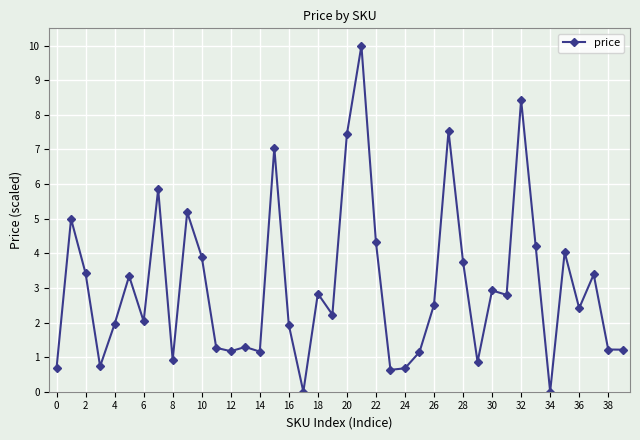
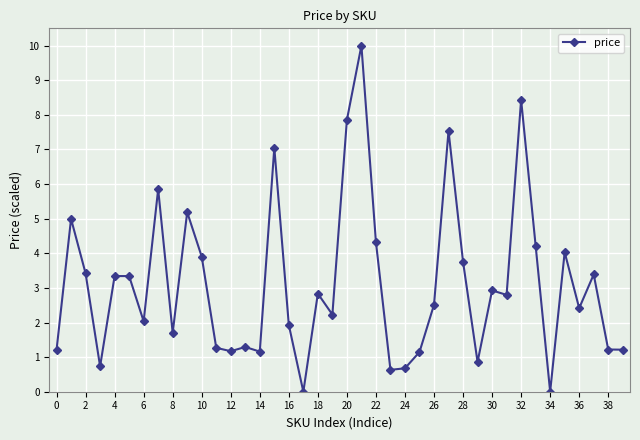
0: 0.7 -> 1.2
4: 2.0 -> 3.3
8: 0.9 -> 1.7
20: 7.4 -> 7.9
